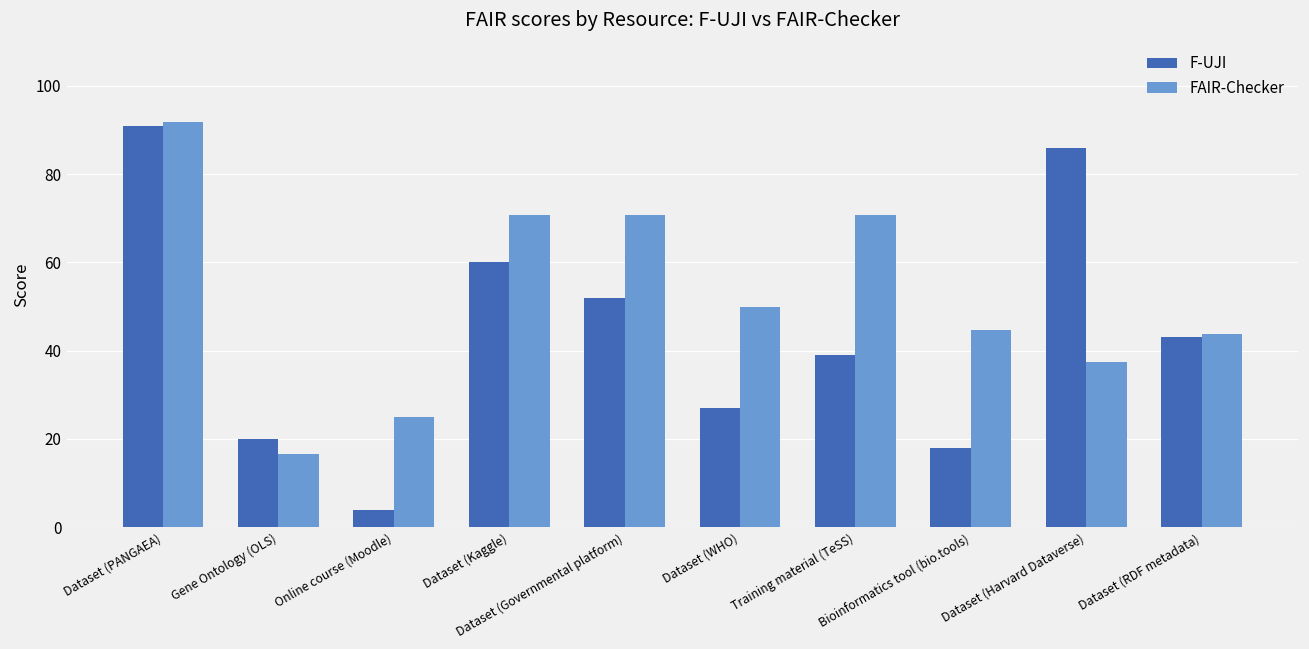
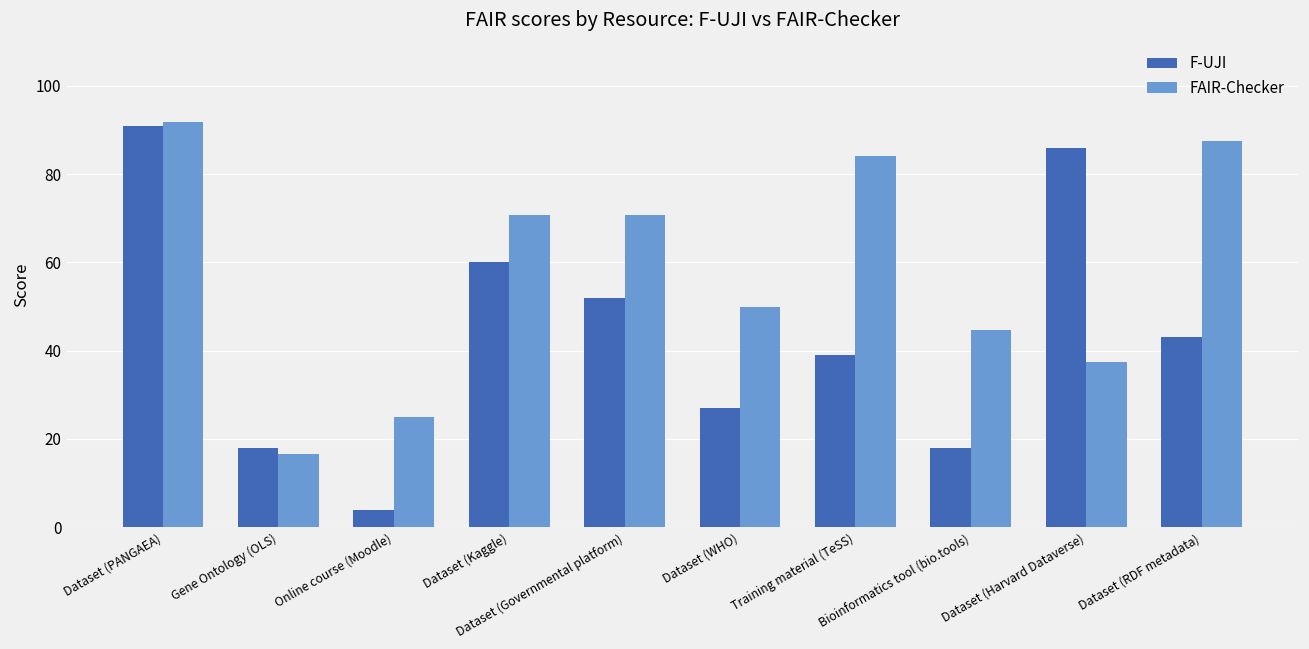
F-UJI, Gene Ontology (OLS): 20 -> 18
FAIR-Checker, Training material (TeSS): 71 -> 84
FAIR-Checker, Dataset (RDF metadata): 44 -> 88
